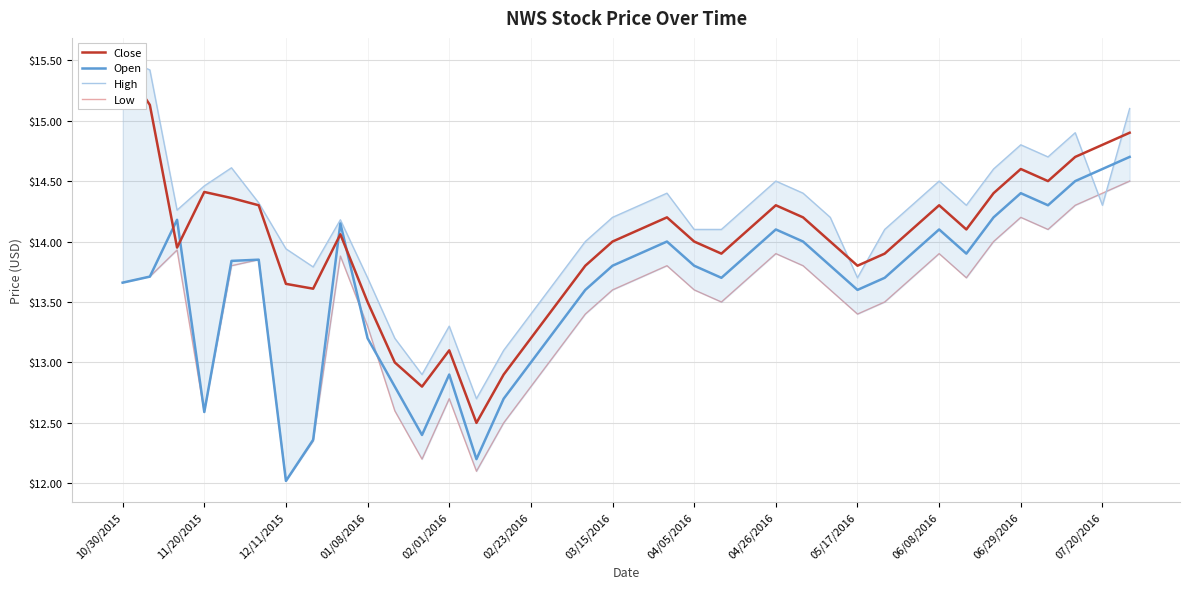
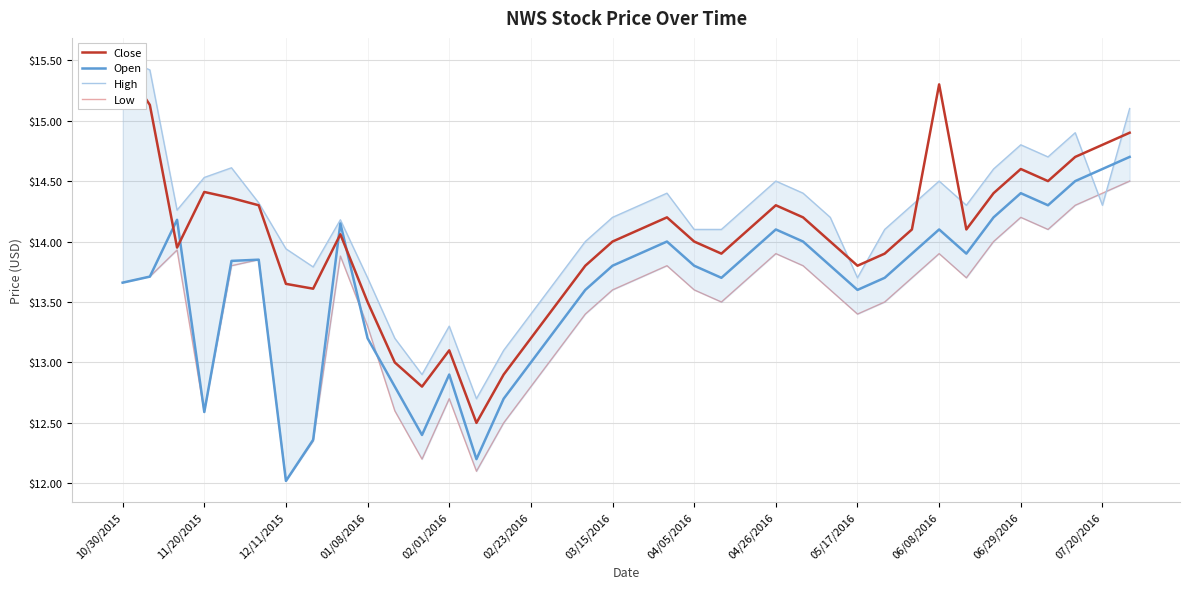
High, 11/20/2015: $14.46 -> $14.53
Close, 06/08/2016: $14.3 -> $15.3
